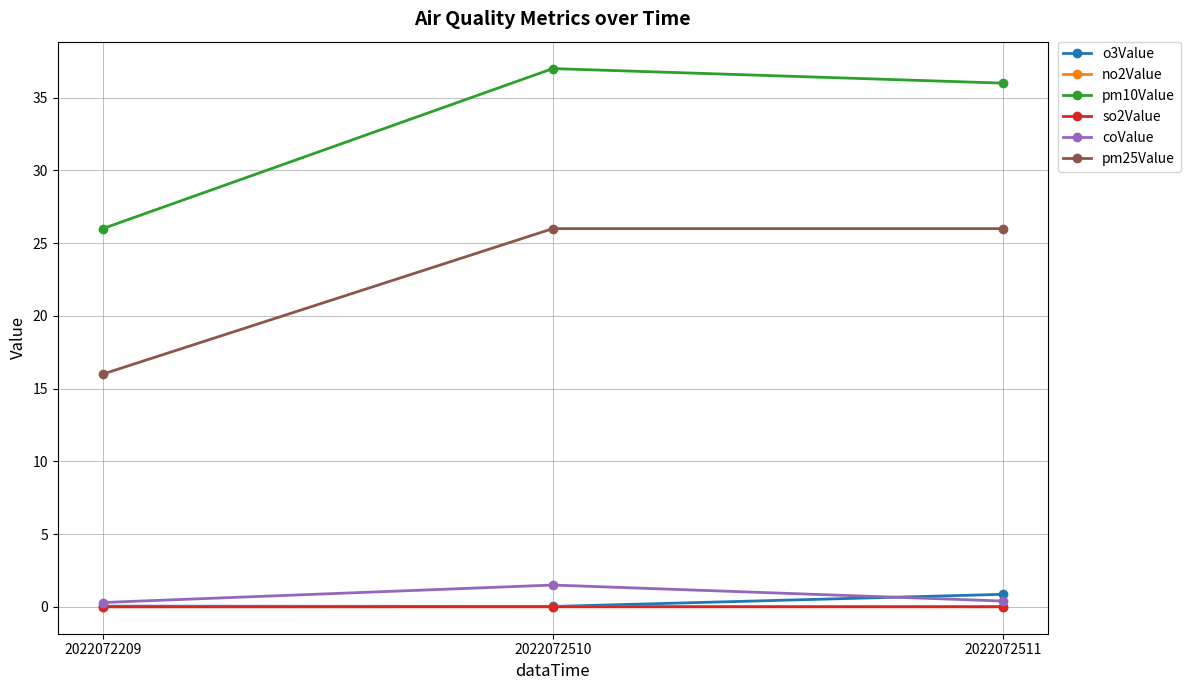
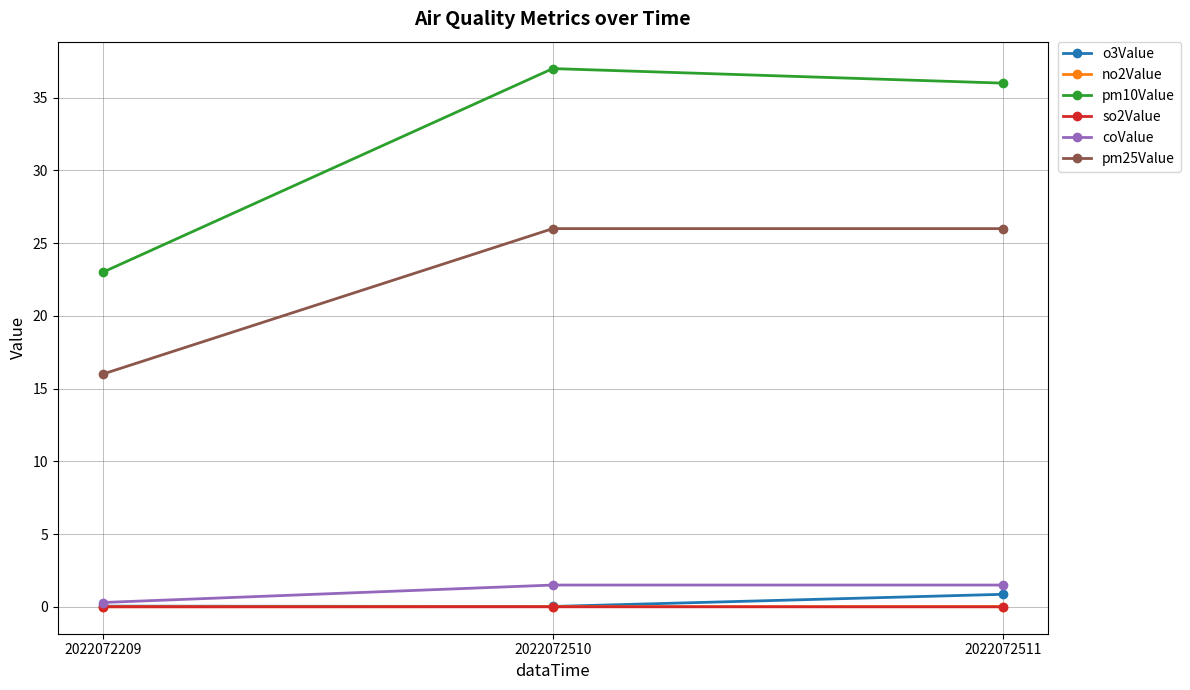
pm10Value, 2022072209: 26 -> 23
coValue, 2022072511: 0.4 -> 1.5
